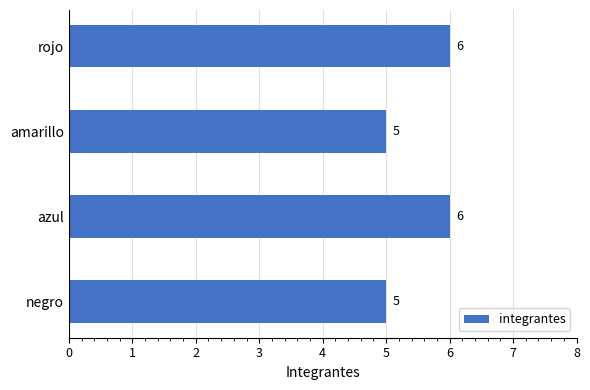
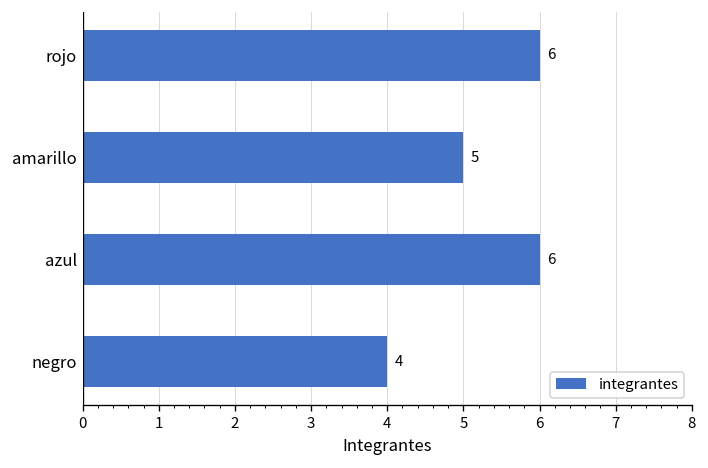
negro: 5 -> 4
